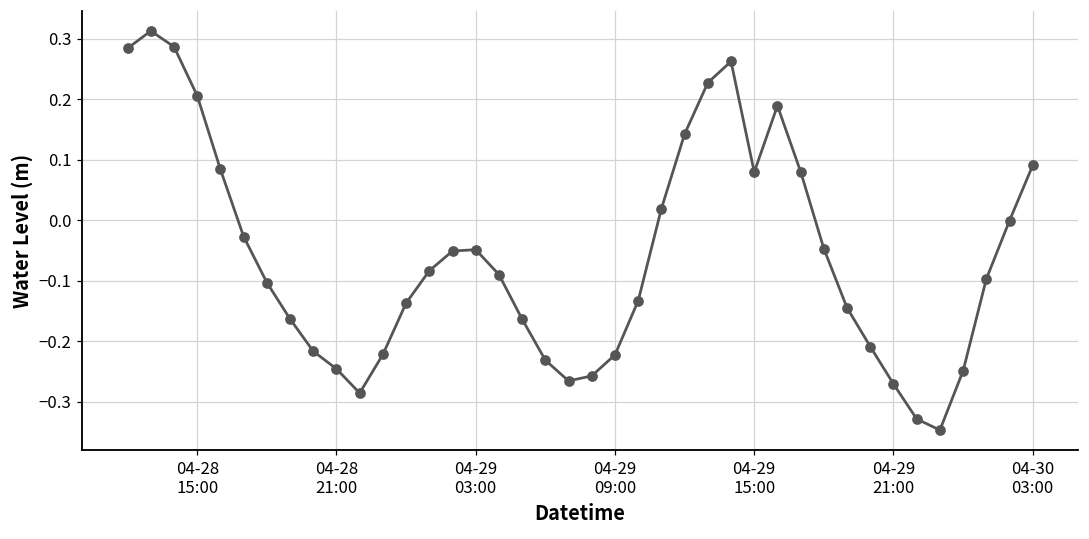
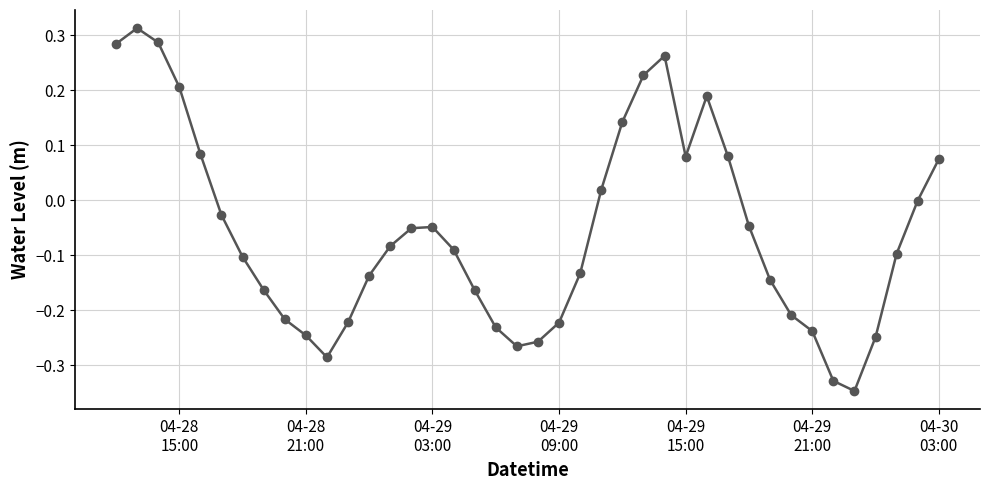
04-29 21:00: -0.27 -> -0.24
04-30 03:00: 0.09 -> 0.07
